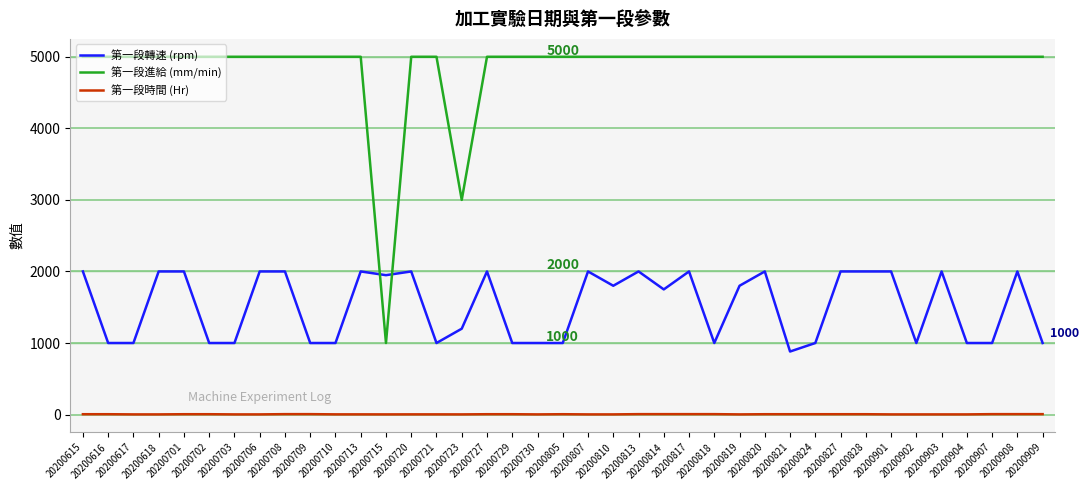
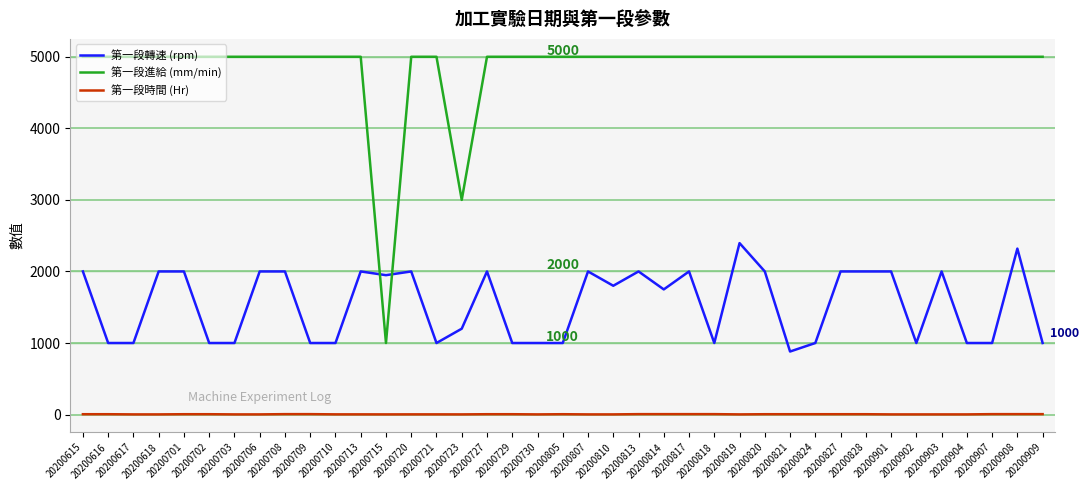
第一段轉速 (rpm), 20200819: 1800 -> 2400
第一段轉速 (rpm), 20200908: 2000 -> 2300
